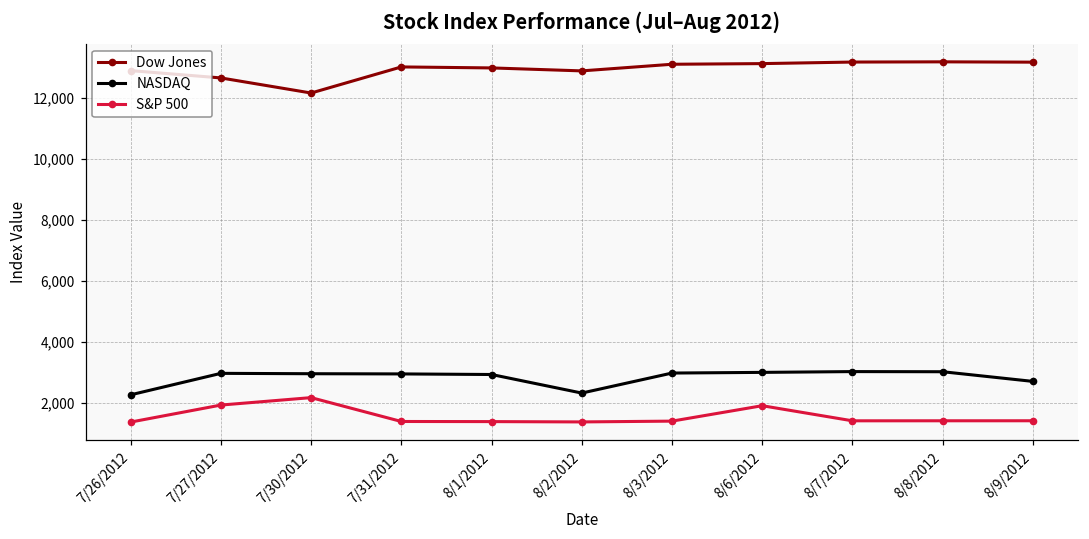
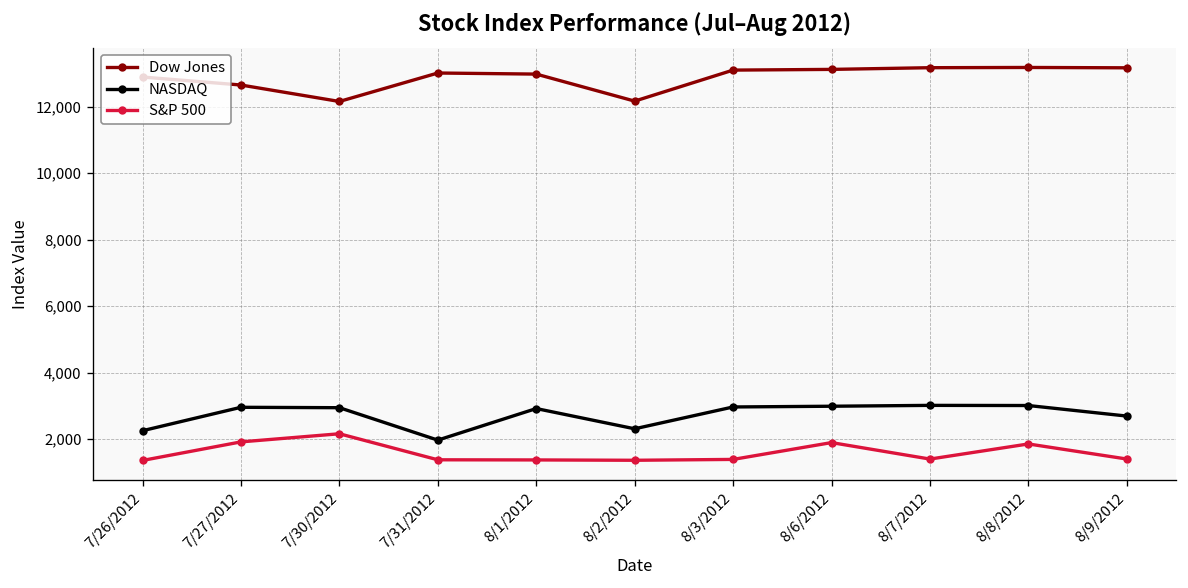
NASDAQ, 7/31/2012: 2,900 -> 2,000
Dow Jones, 8/2/2012: 12,900 -> 12,200
S&P 500, 8/8/2012: 1,400 -> 1,900
